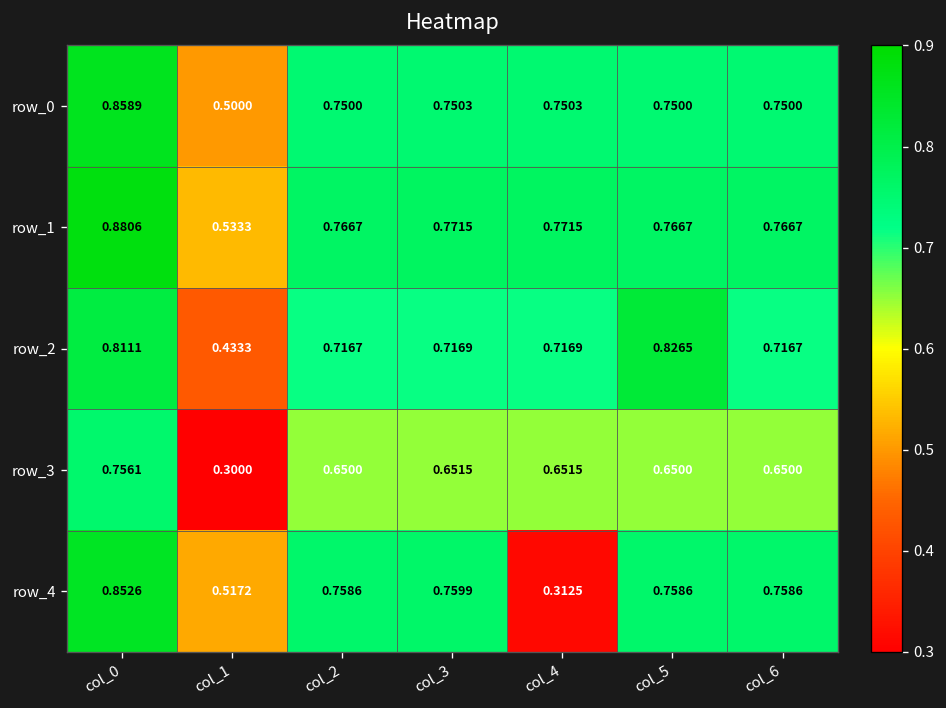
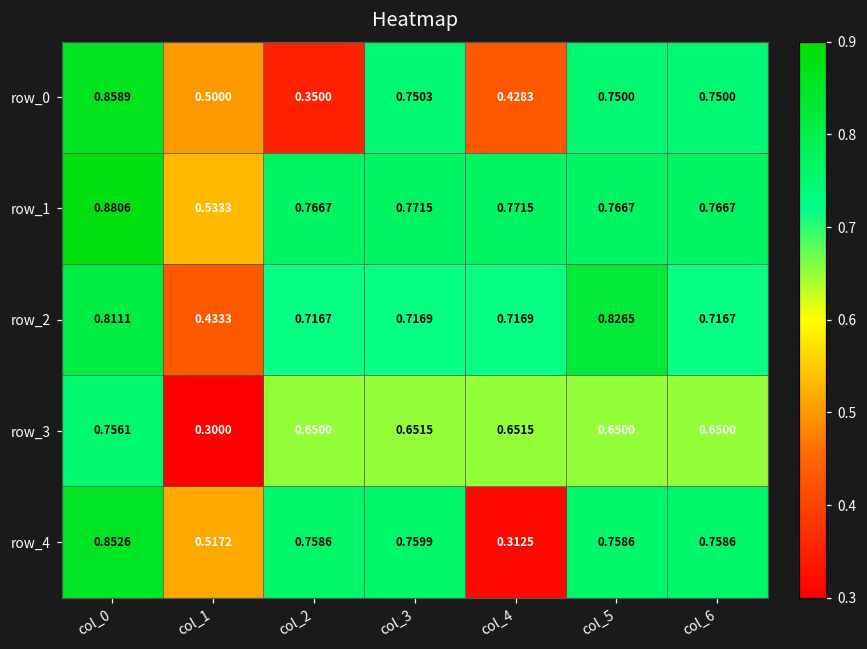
row_0, col_2: 0.7500 -> 0.3500
row_0, col_4: 0.7503 -> 0.4283
